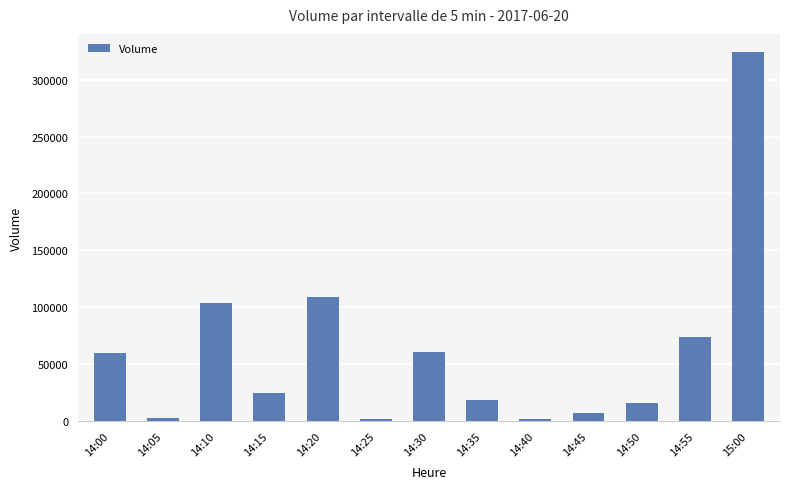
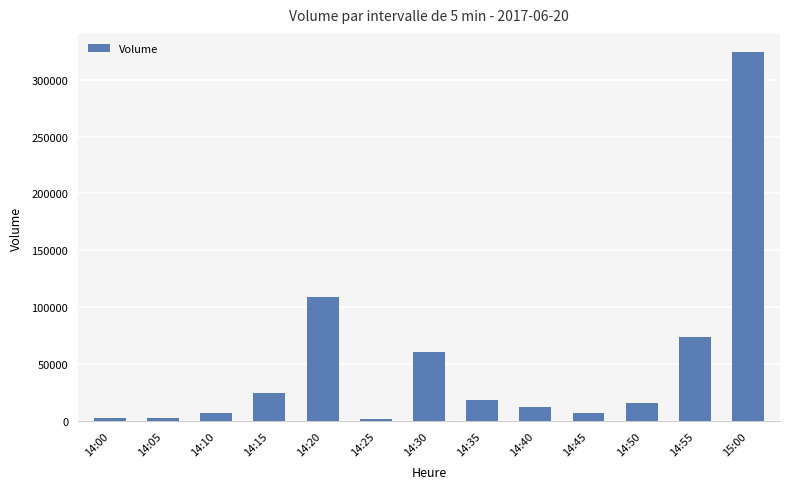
14:00: 60000 -> 3000
14:10: 104000 -> 7000
14:40: 2000 -> 12000
